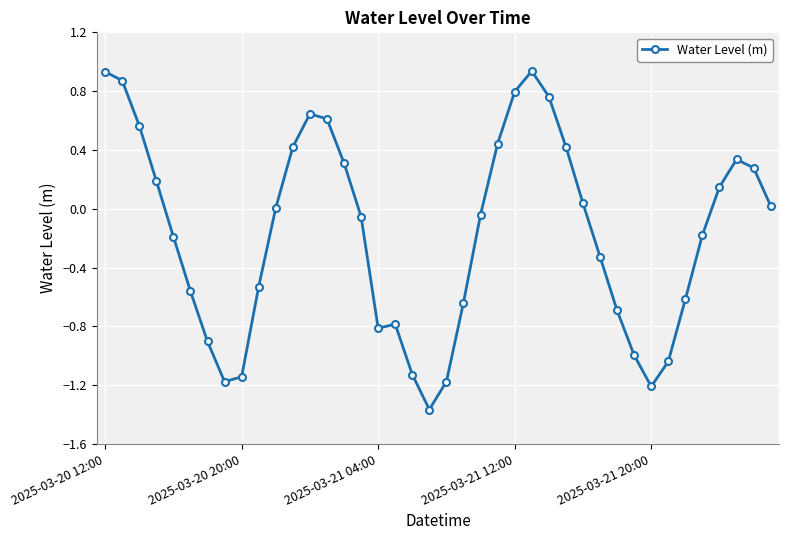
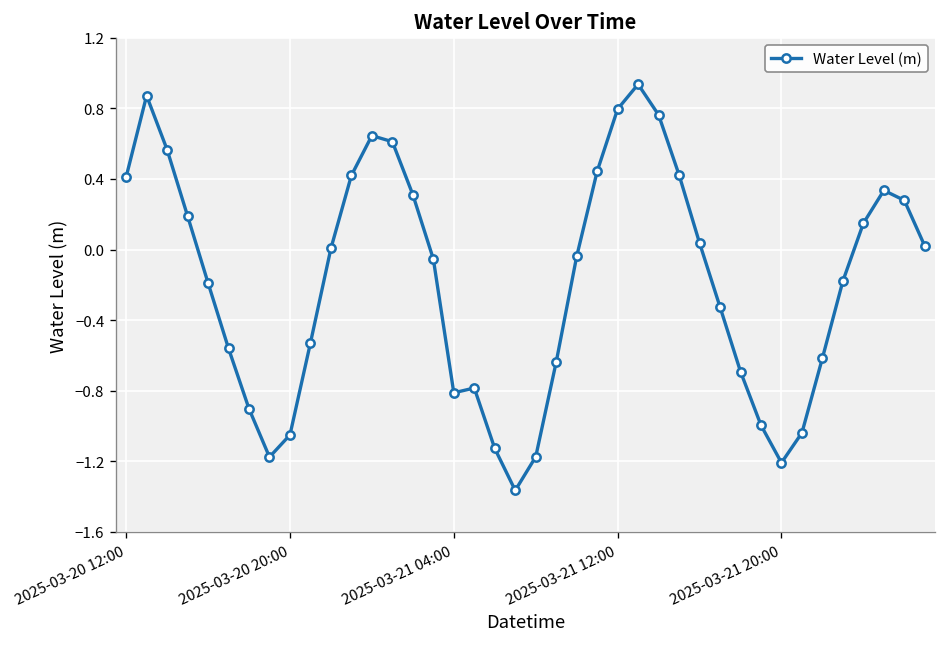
2025-03-20 12:00: 0.93 -> 0.41
2025-03-20 20:00: -1.14 -> -1.05
